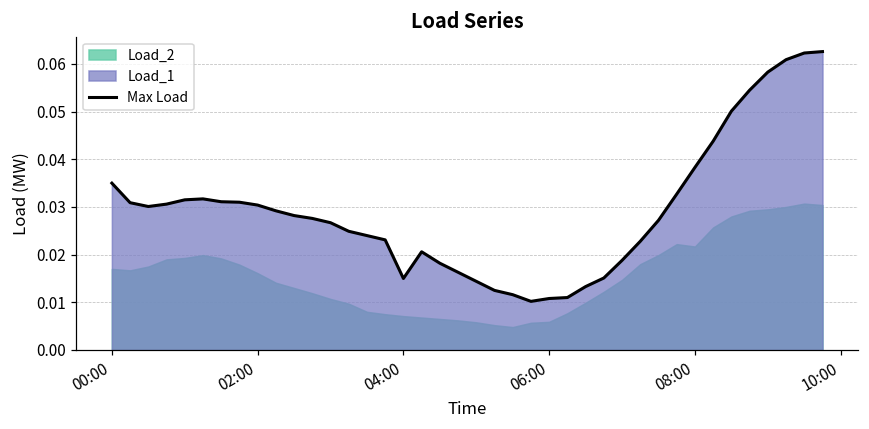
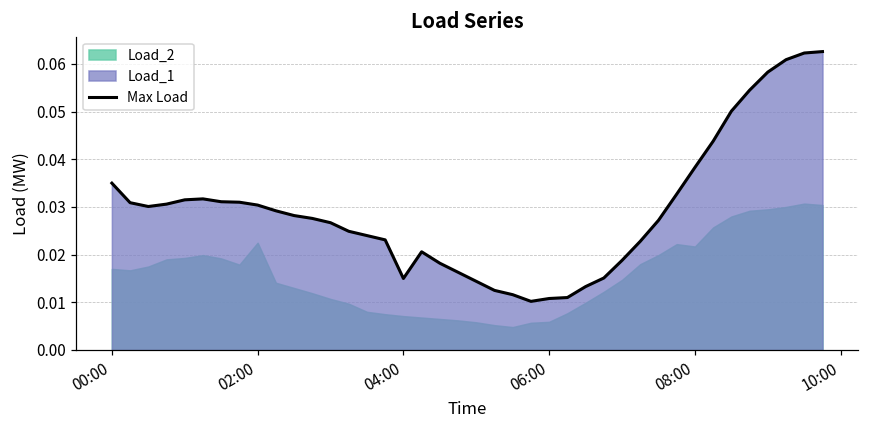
Load_2, 02:00: 0.016 -> 0.023
